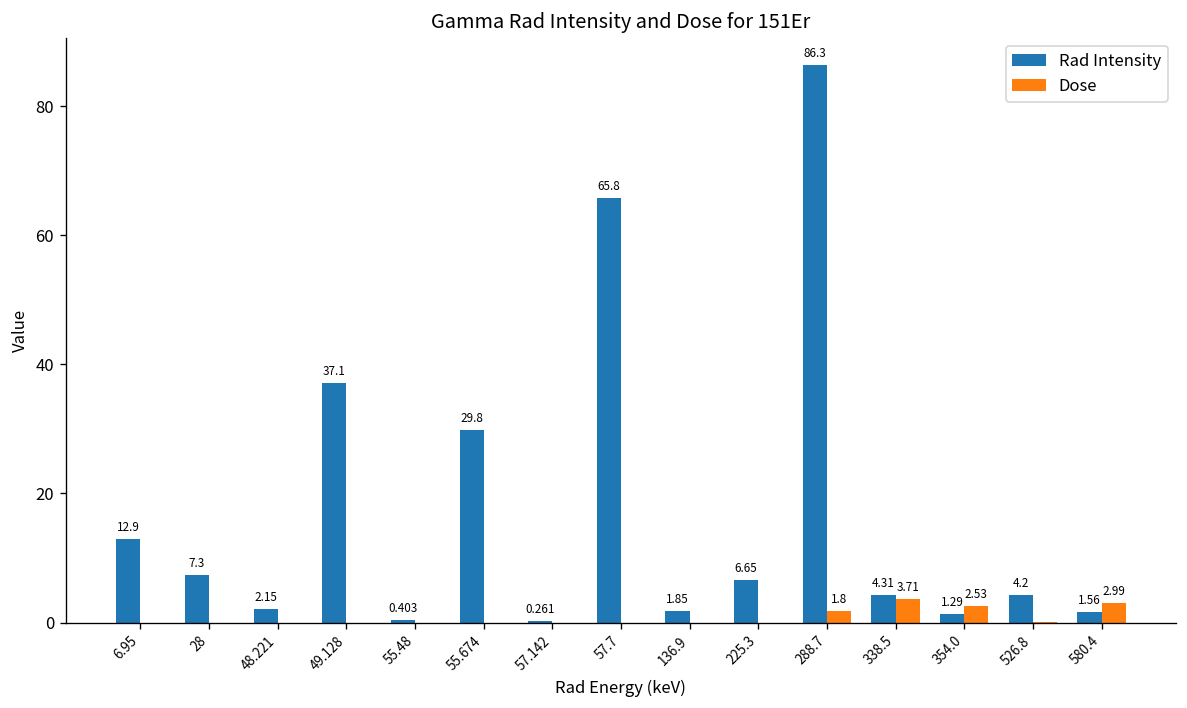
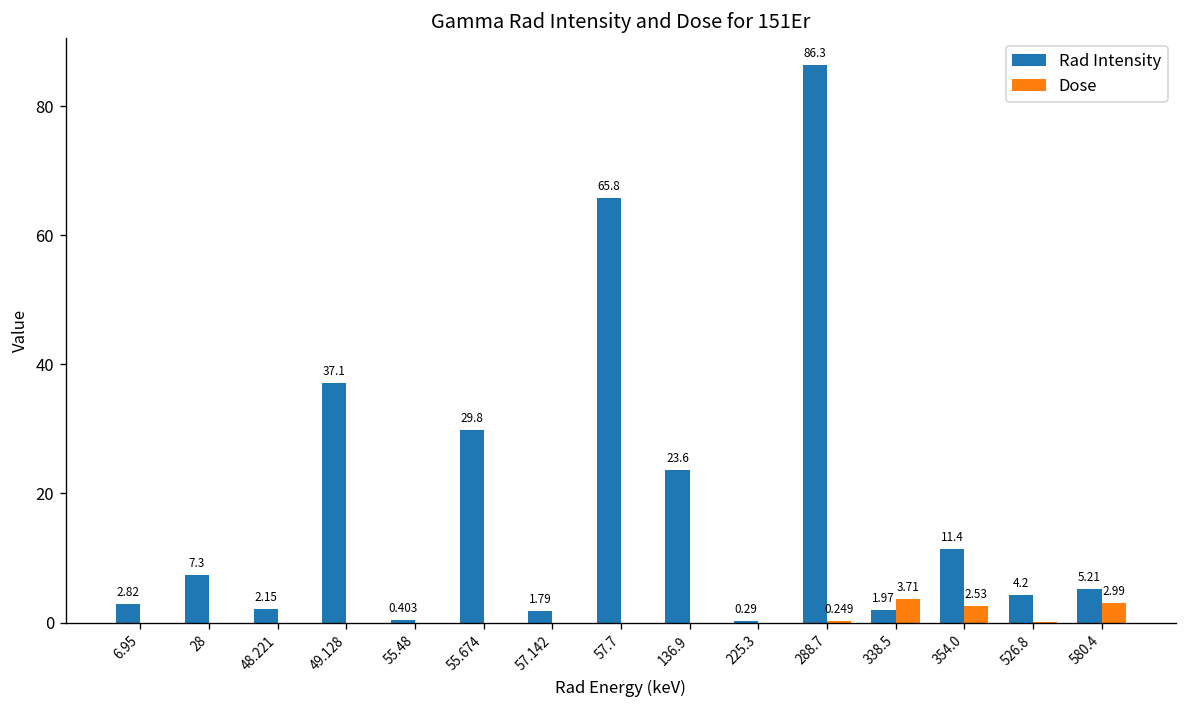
Rad Intensity, 6.95: 12.9 -> 2.82
Rad Intensity, 57.142: 0.261 -> 1.79
Rad Intensity, 136.9: 1.85 -> 23.6
Rad Intensity, 225.3: 6.65 -> 0.29
Dose, 288.7: 1.8 -> 0.249
Rad Intensity, 338.5: 4.31 -> 1.97
Rad Intensity, 354.0: 1.29 -> 11.4
Rad Intensity, 580.4: 1.56 -> 5.21
